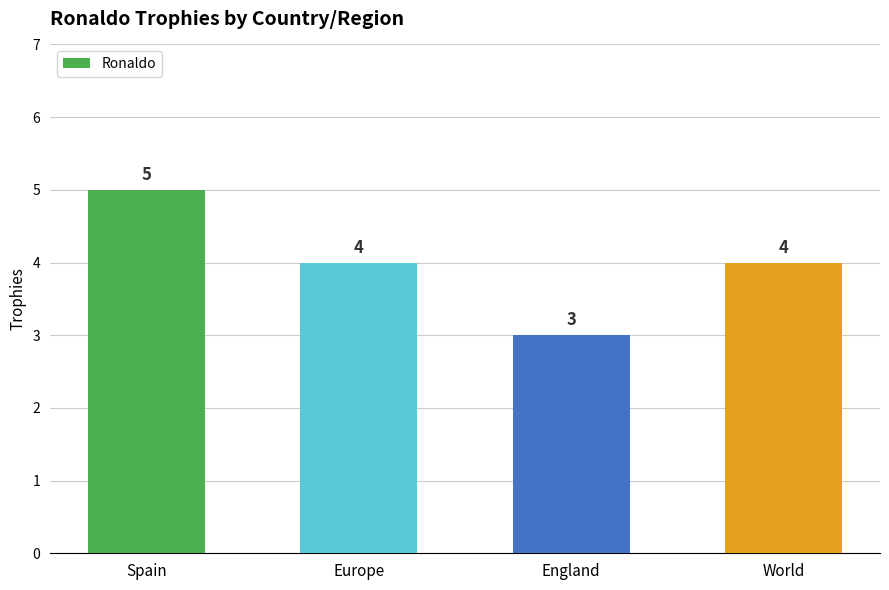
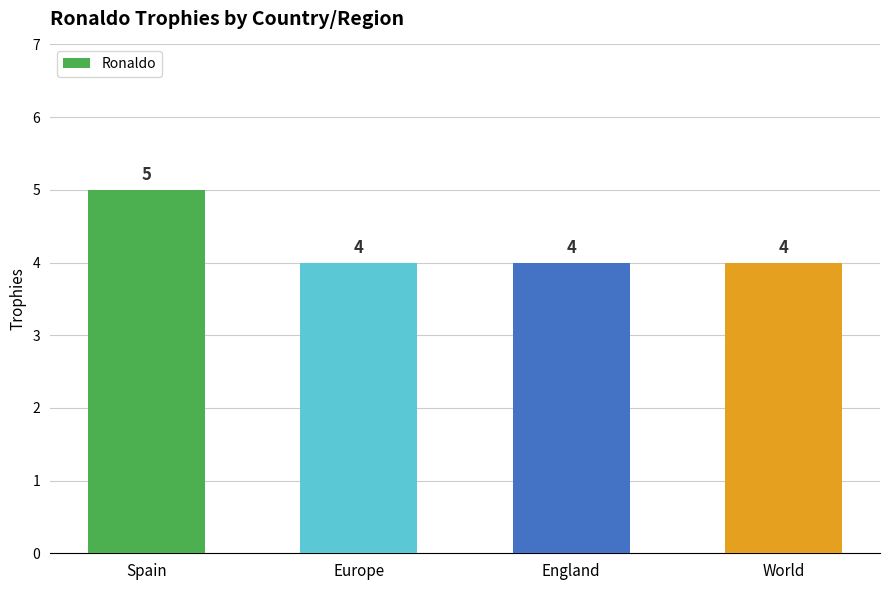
England: 3 -> 4
